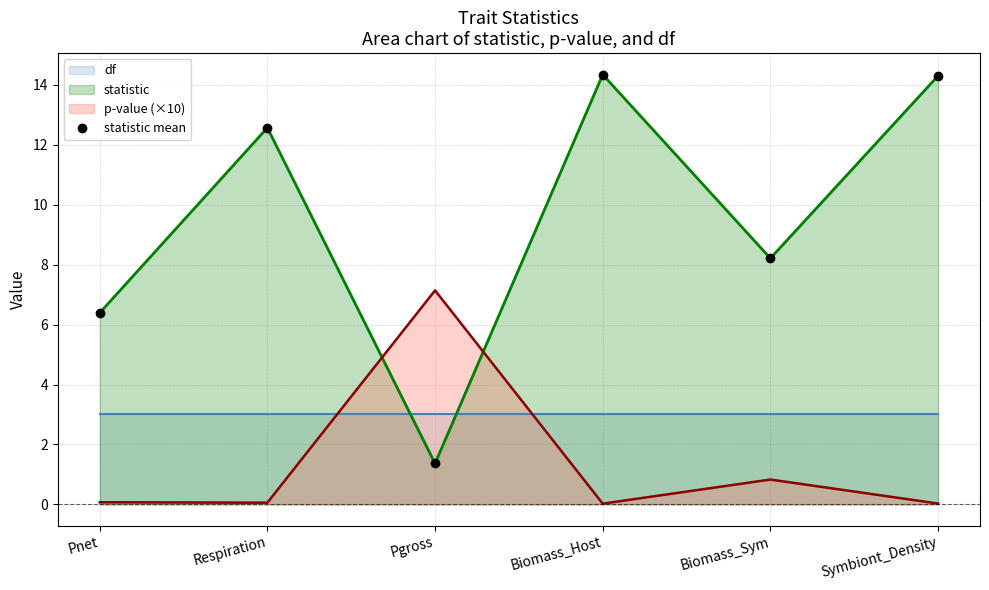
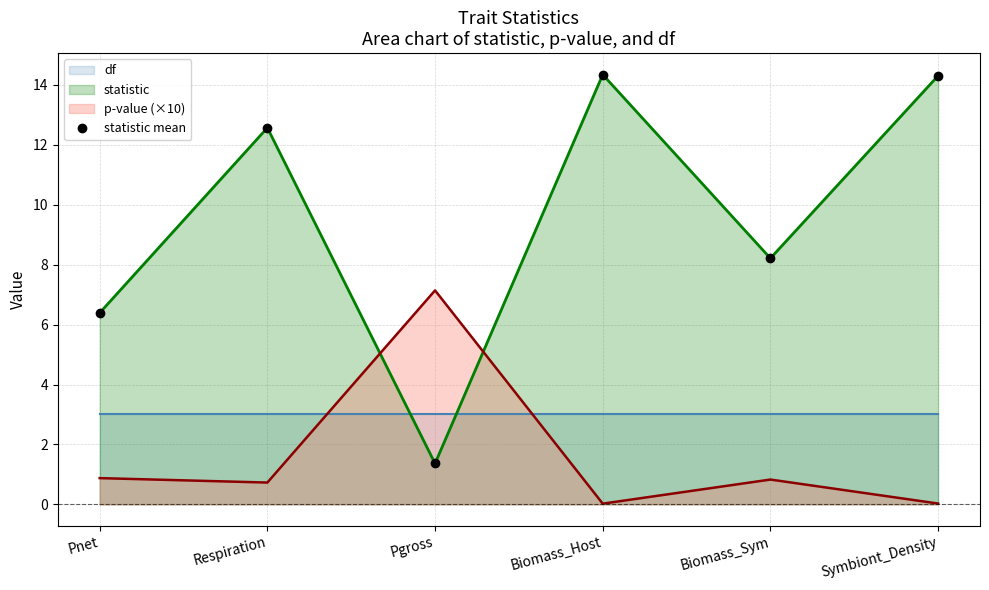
p-value (×10), Pnet: 0.1 -> 0.9
p-value (×10), Respiration: 0.1 -> 0.7
